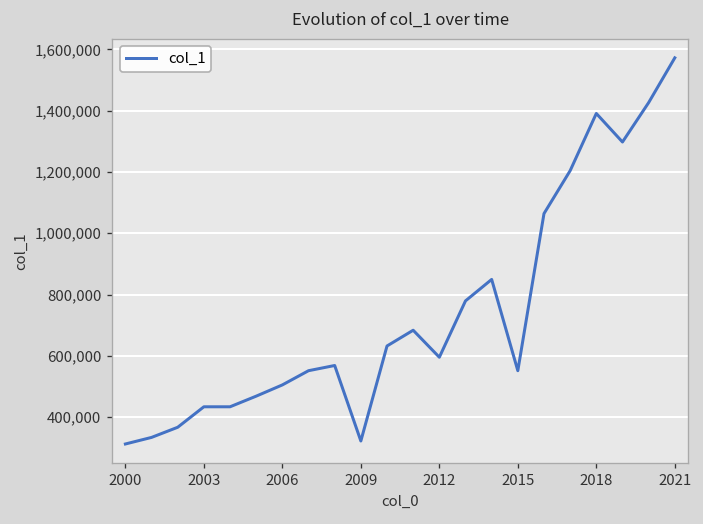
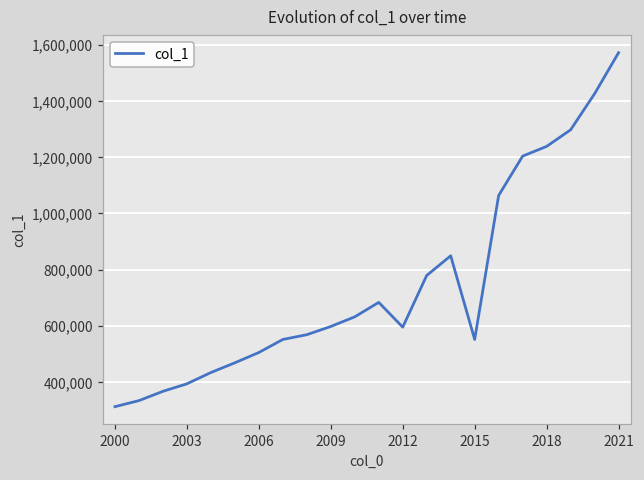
2003: 430,000 -> 390,000
2009: 320,000 -> 600,000
2018: 1,390,000 -> 1,240,000
